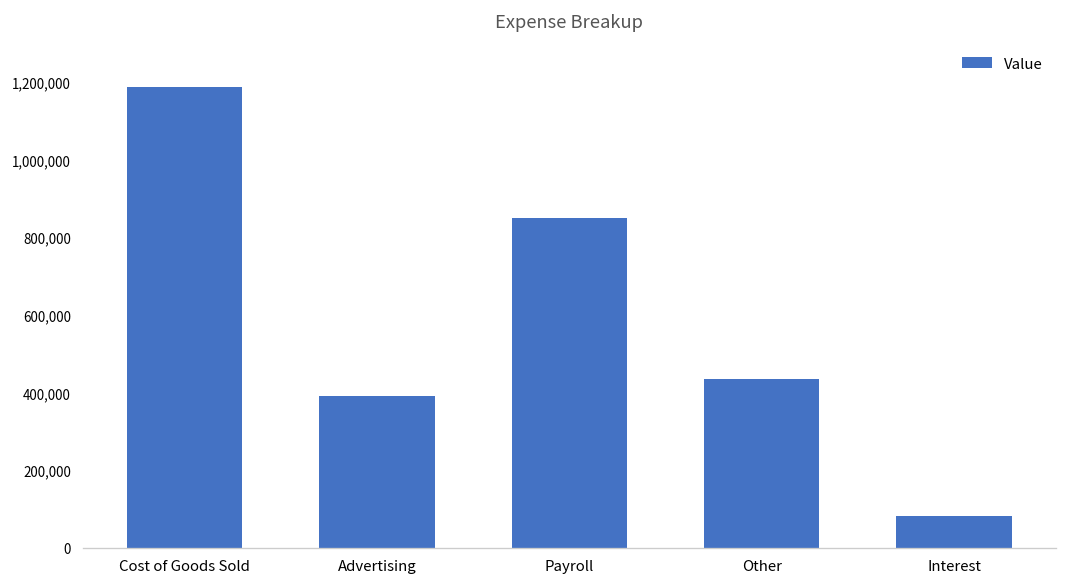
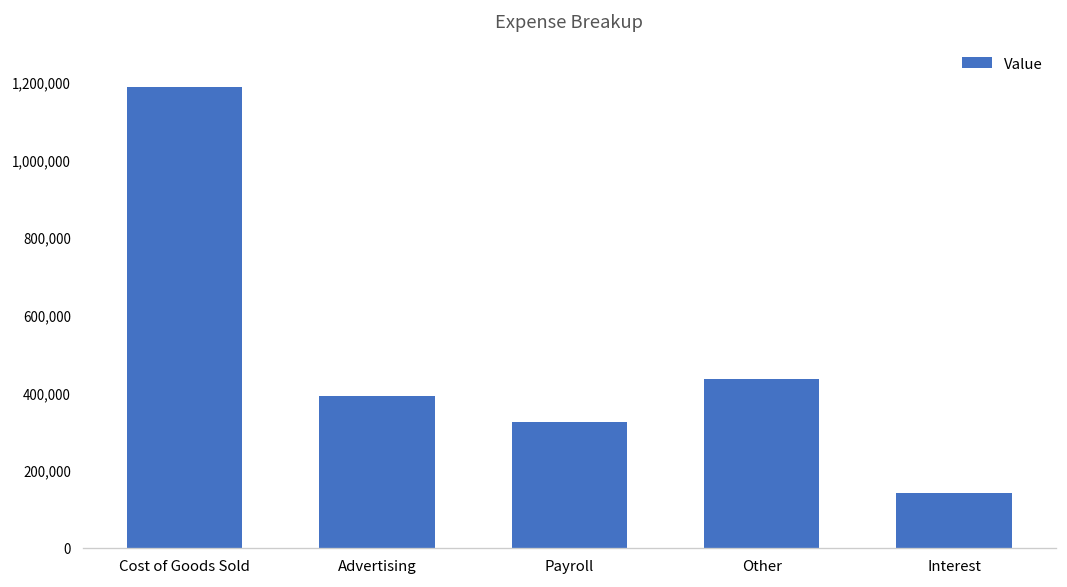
Payroll: 850,000 -> 320,000
Interest: 80,000 -> 140,000
